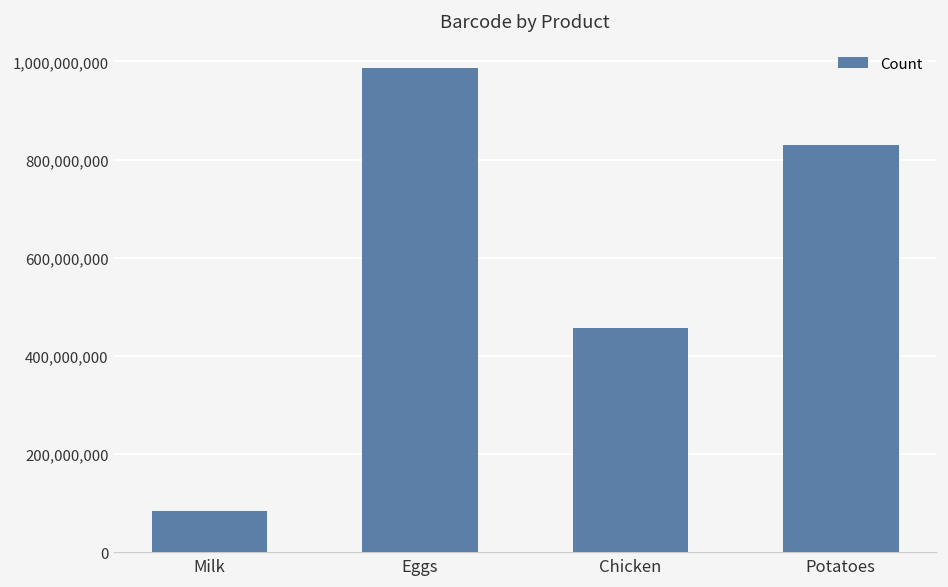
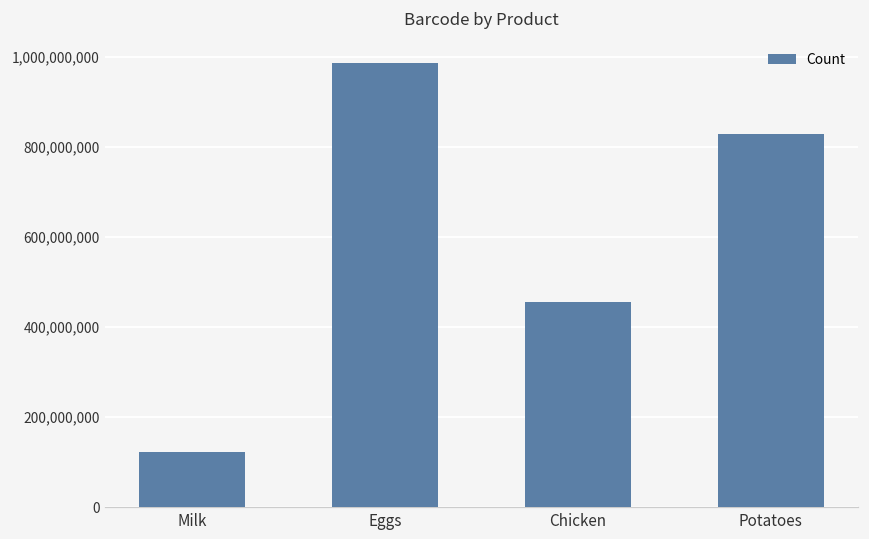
Milk: 80,000,000 -> 120,000,000
